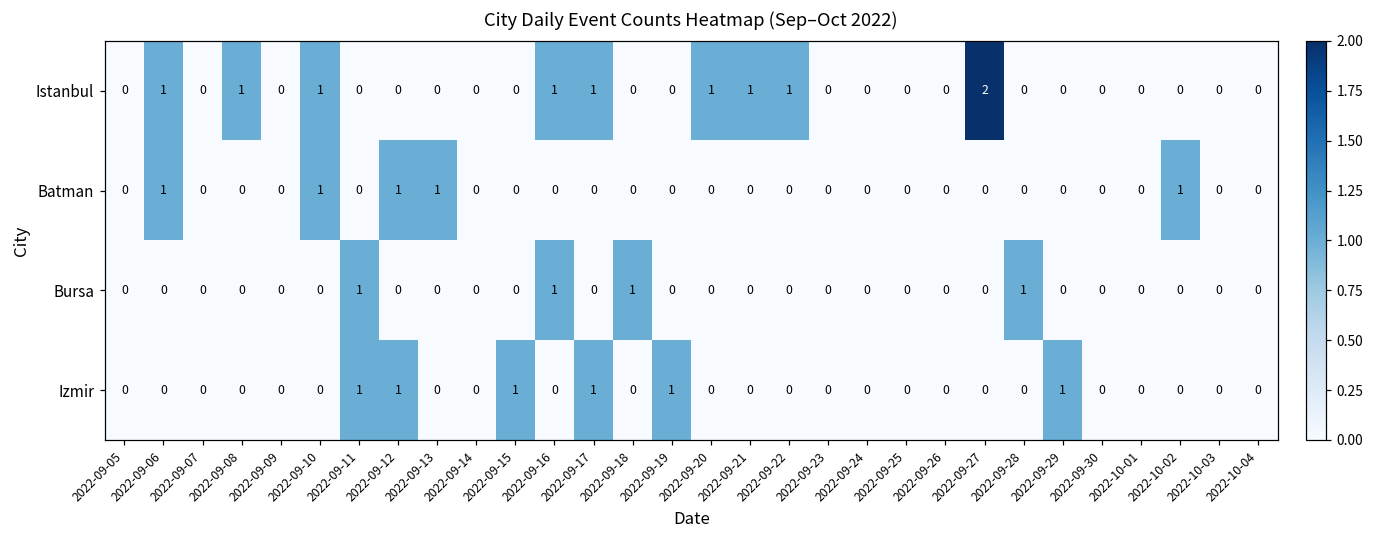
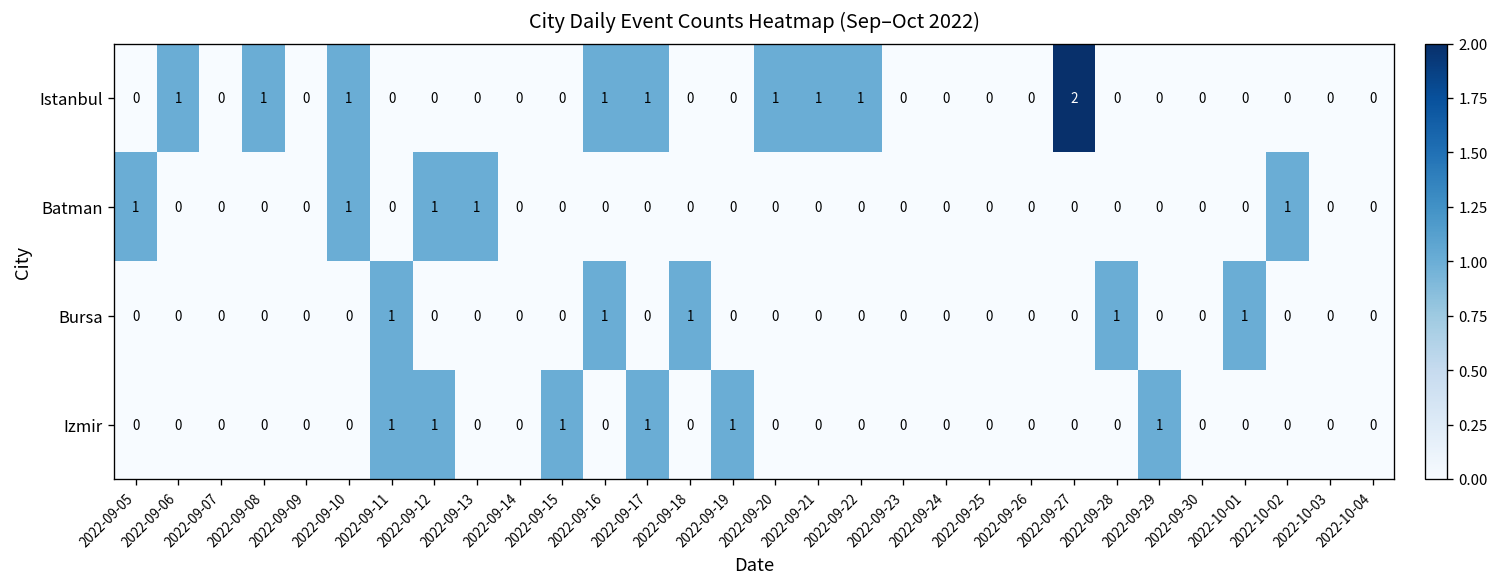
Batman, 2022-09-05: 0 -> 1
Batman, 2022-09-06: 1 -> 0
Bursa, 2022-10-01: 0 -> 1
